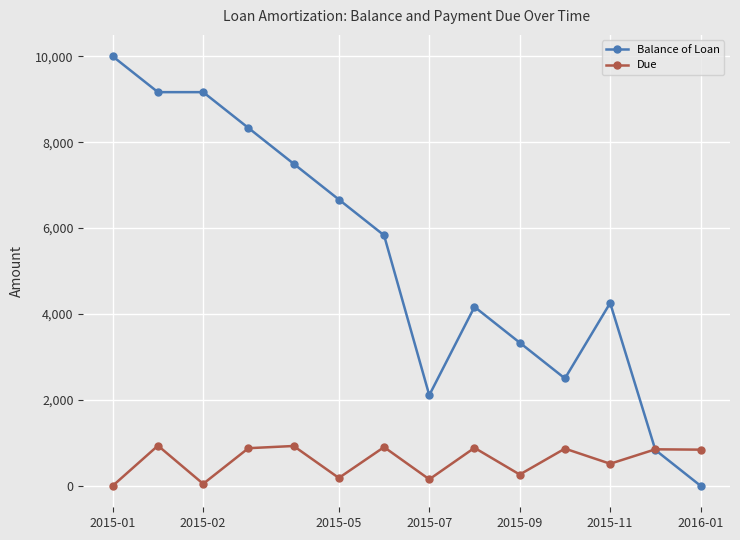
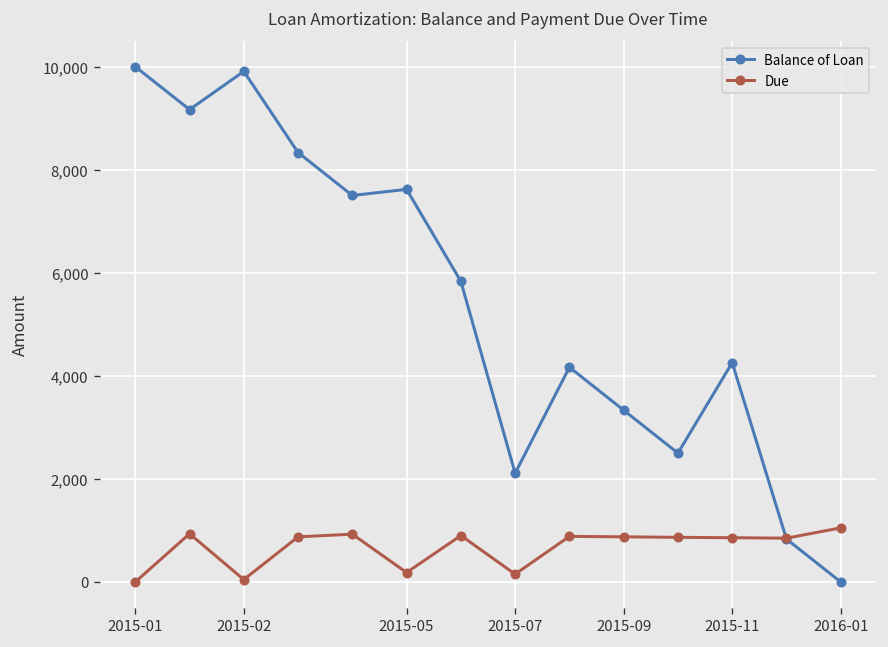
Balance of Loan, 2015-02: 9,200 -> 9,900
Balance of Loan, 2015-05: 6,700 -> 7,600
Due, 2015-09: 300 -> 900
Due, 2015-11: 500 -> 900
Due, 2016-01: 800 -> 1,000
